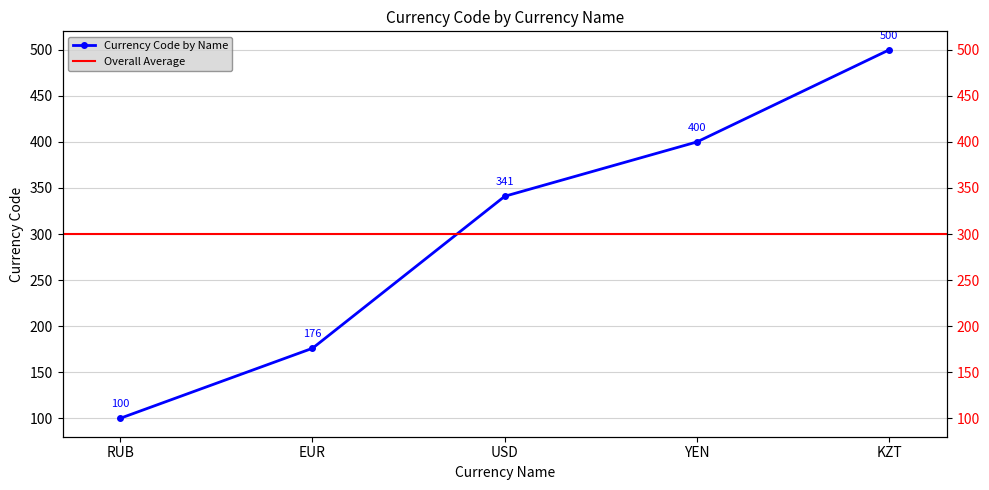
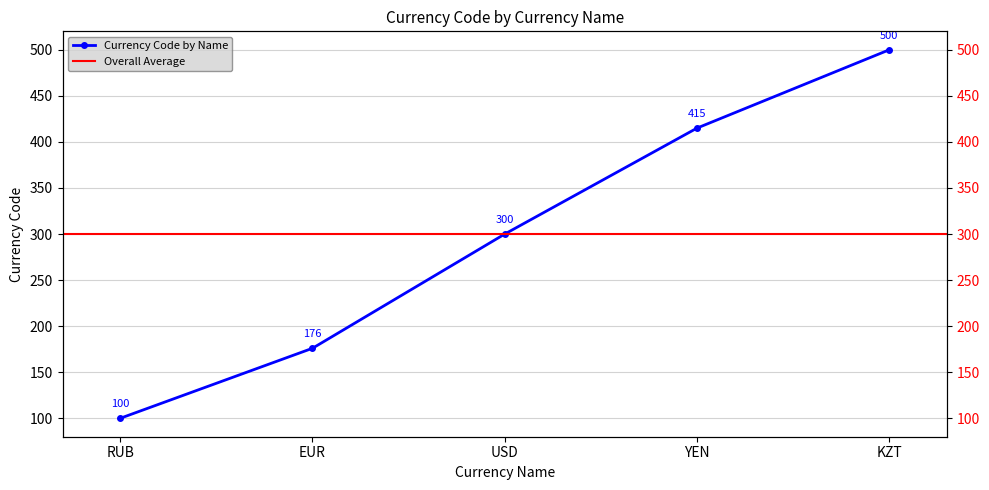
USD: 341 -> 300
YEN: 400 -> 415
